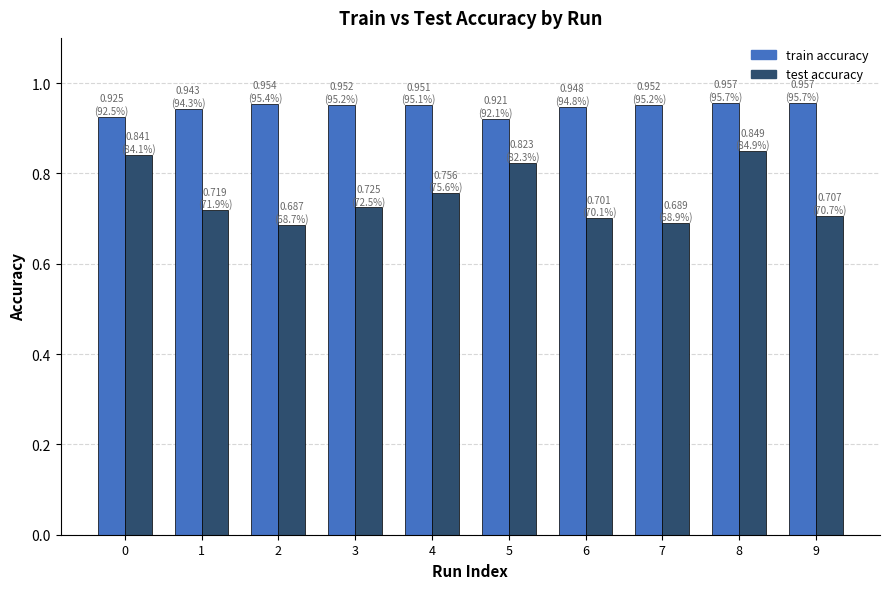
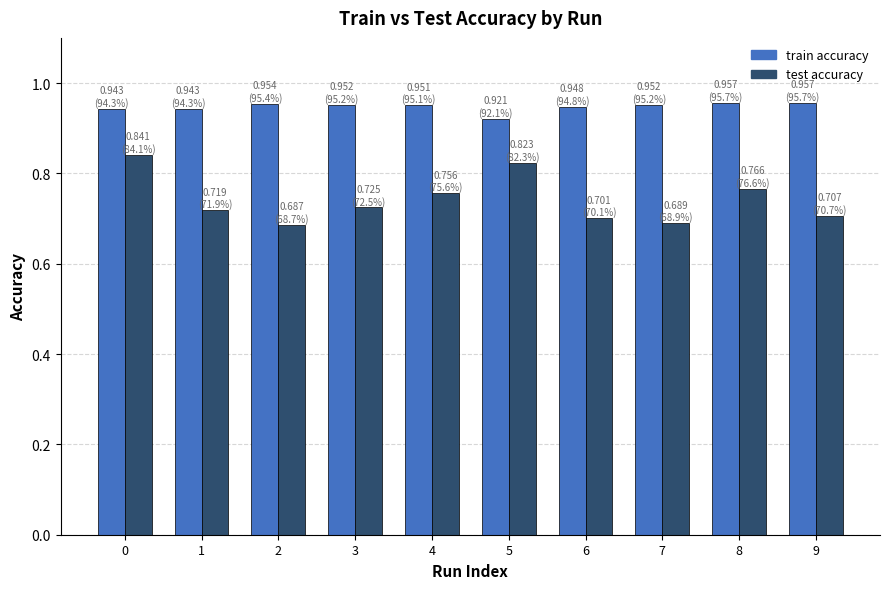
train accuracy, 0: 0.925 (92.5%) -> 0.943 (94.3%)
test accuracy, 8: 0.849 (84.9%) -> 0.766 (76.6%)
